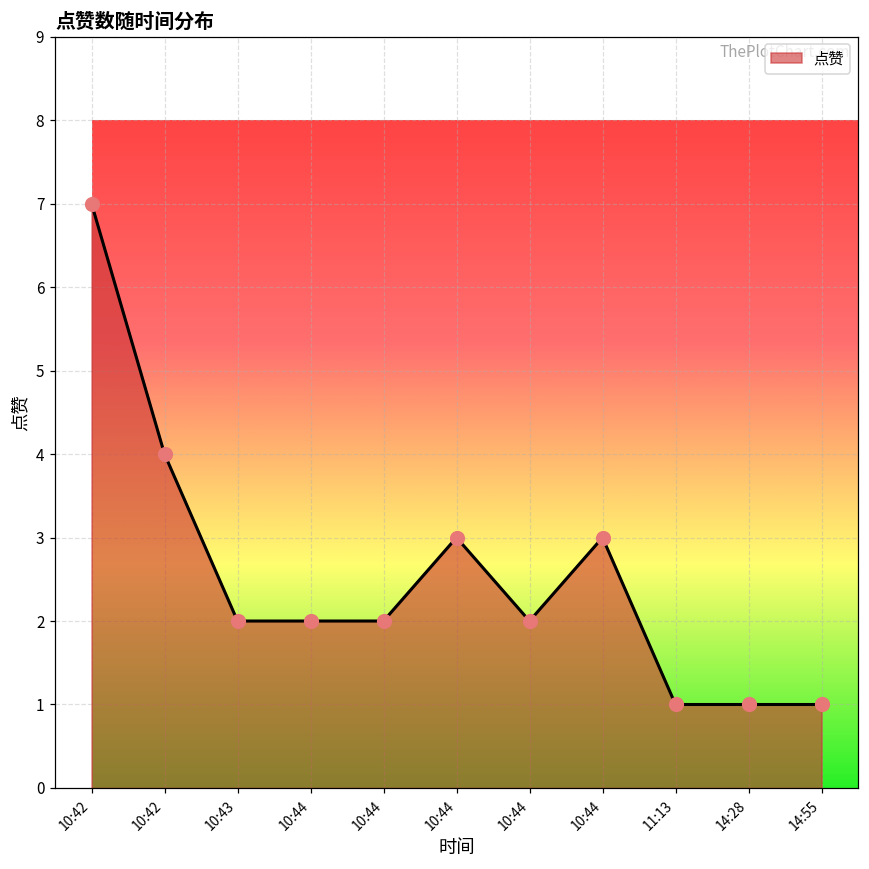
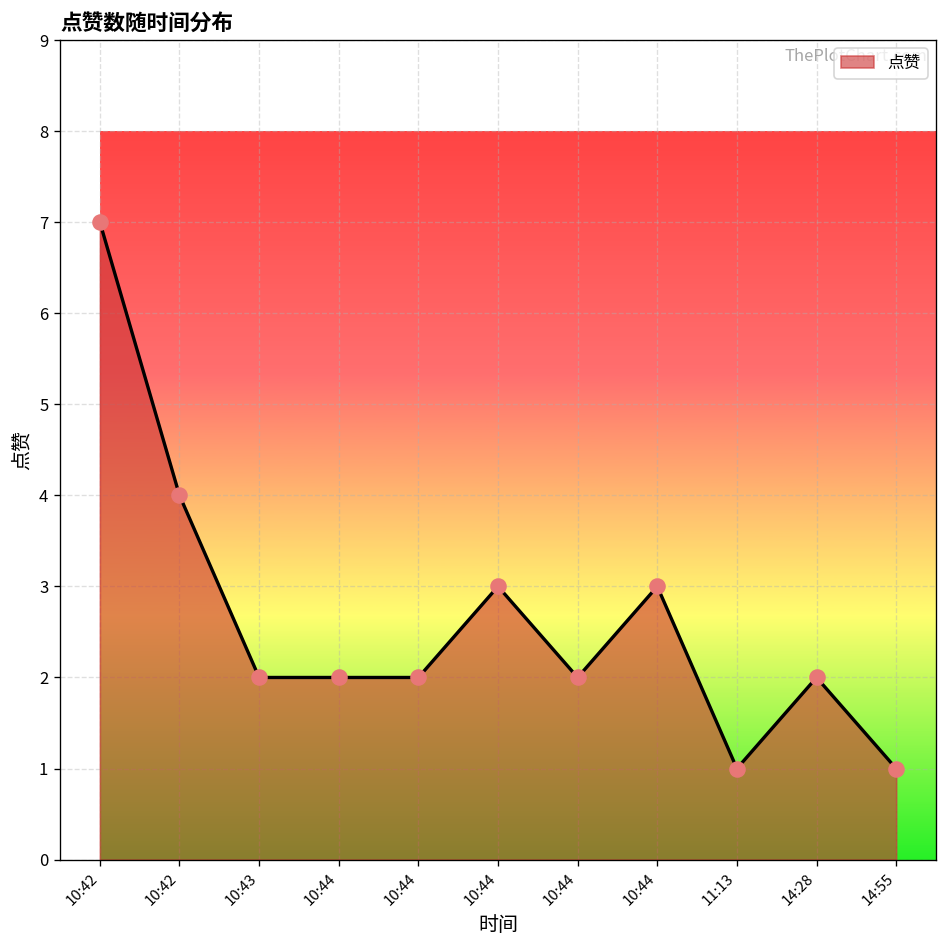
14:28: 1 -> 2
